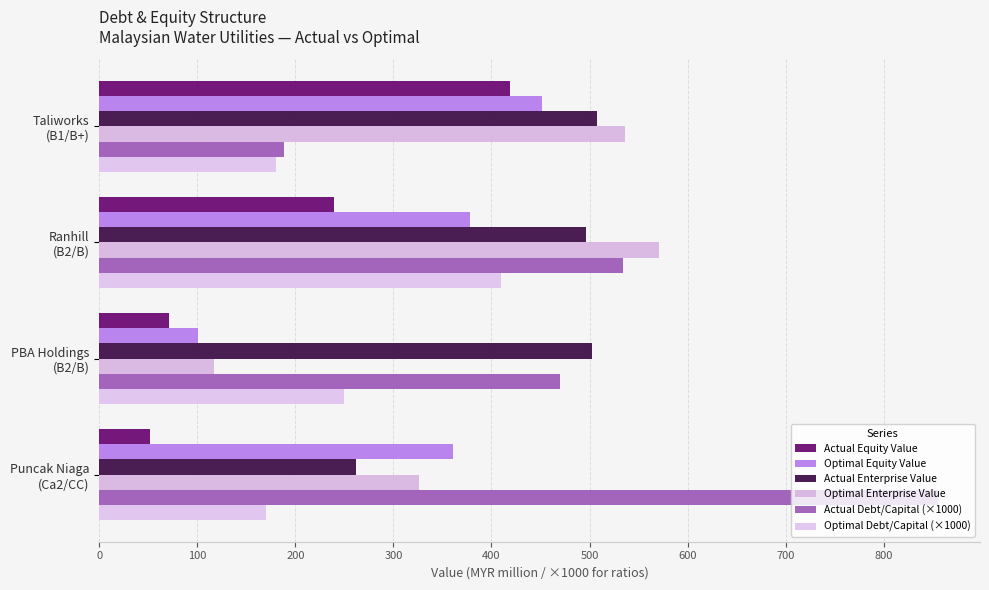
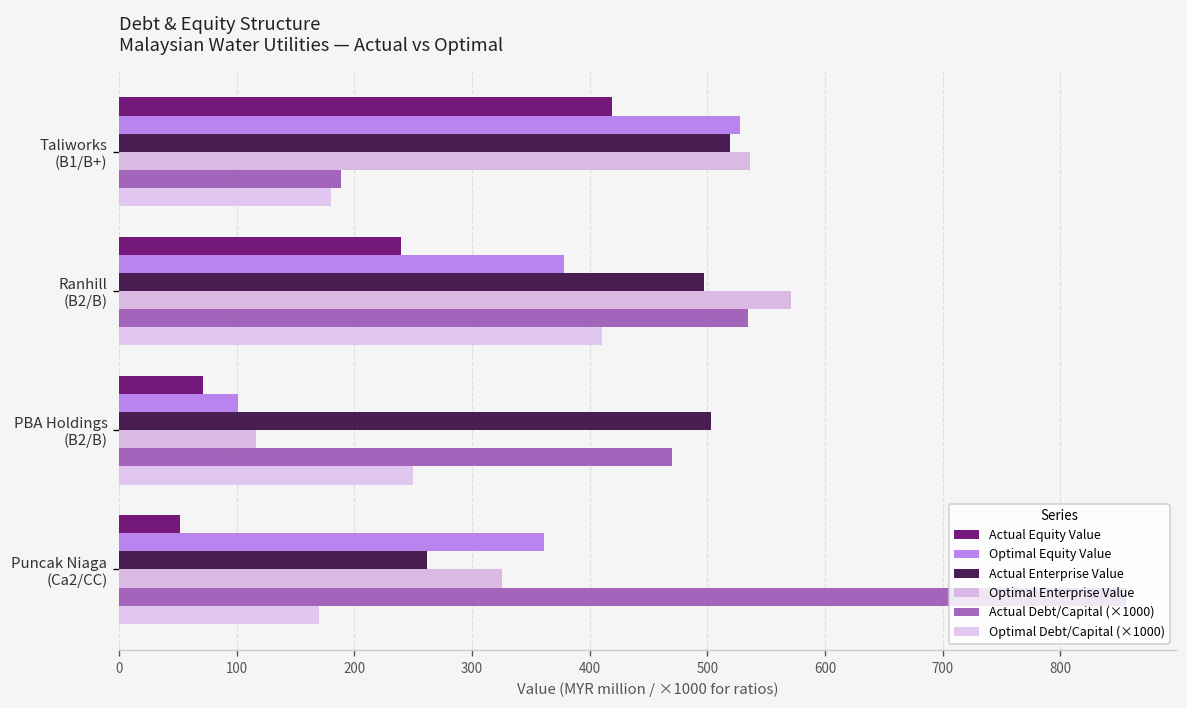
Optimal Equity Value, Taliworks (B1/B+): 450 -> 530
Actual Enterprise Value, Taliworks (B1/B+): 510 -> 520
